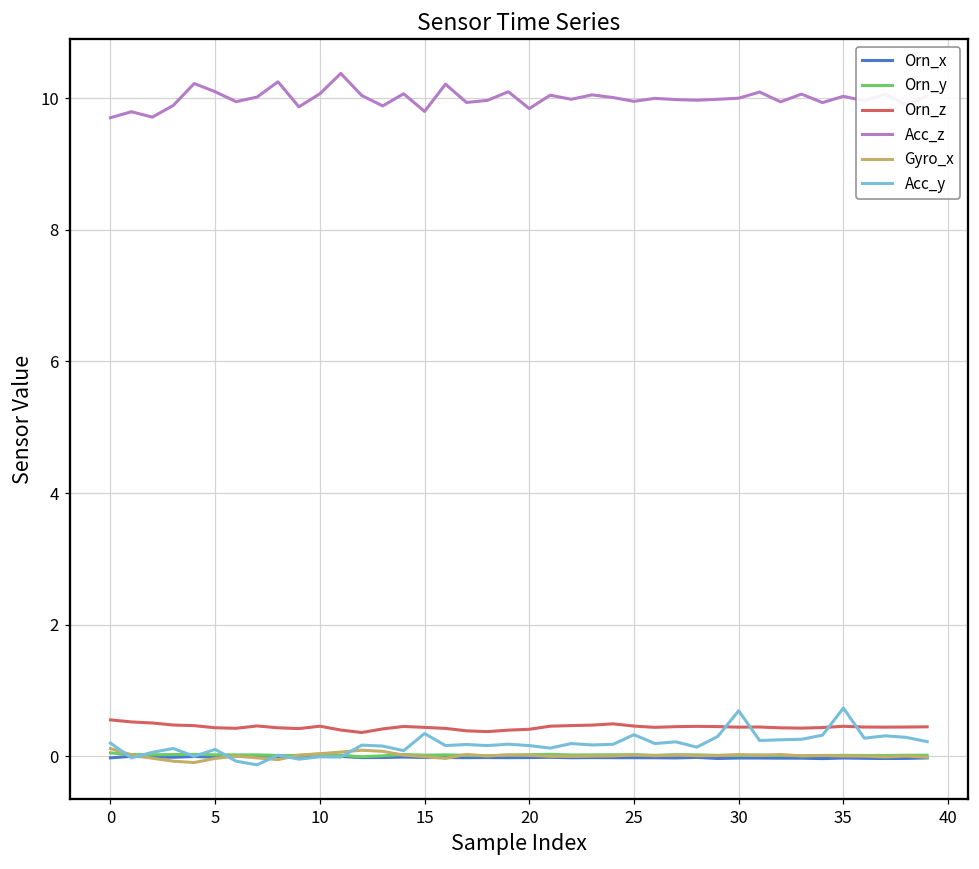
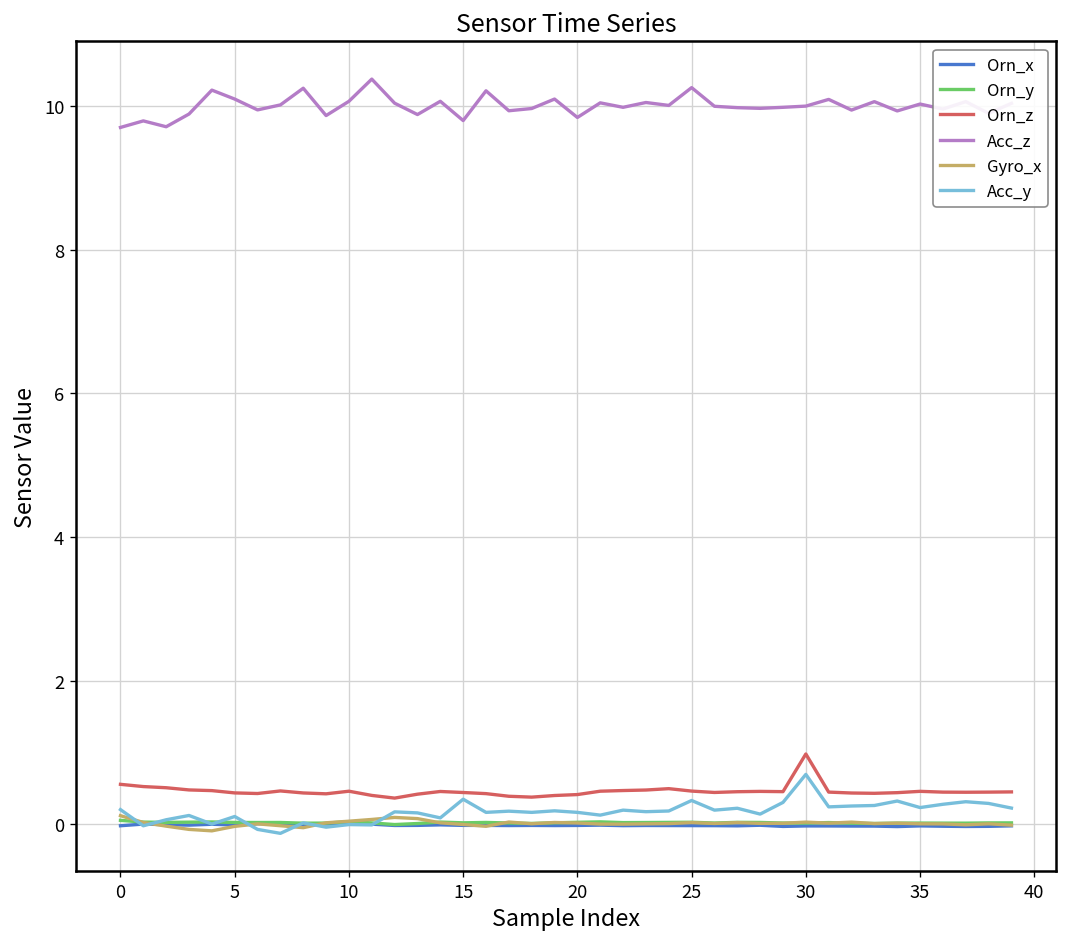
Acc_z, 25: 10.0 -> 10.3
Orn_z, 30: 0.4 -> 1.0
Acc_y, 35: 0.7 -> 0.2
